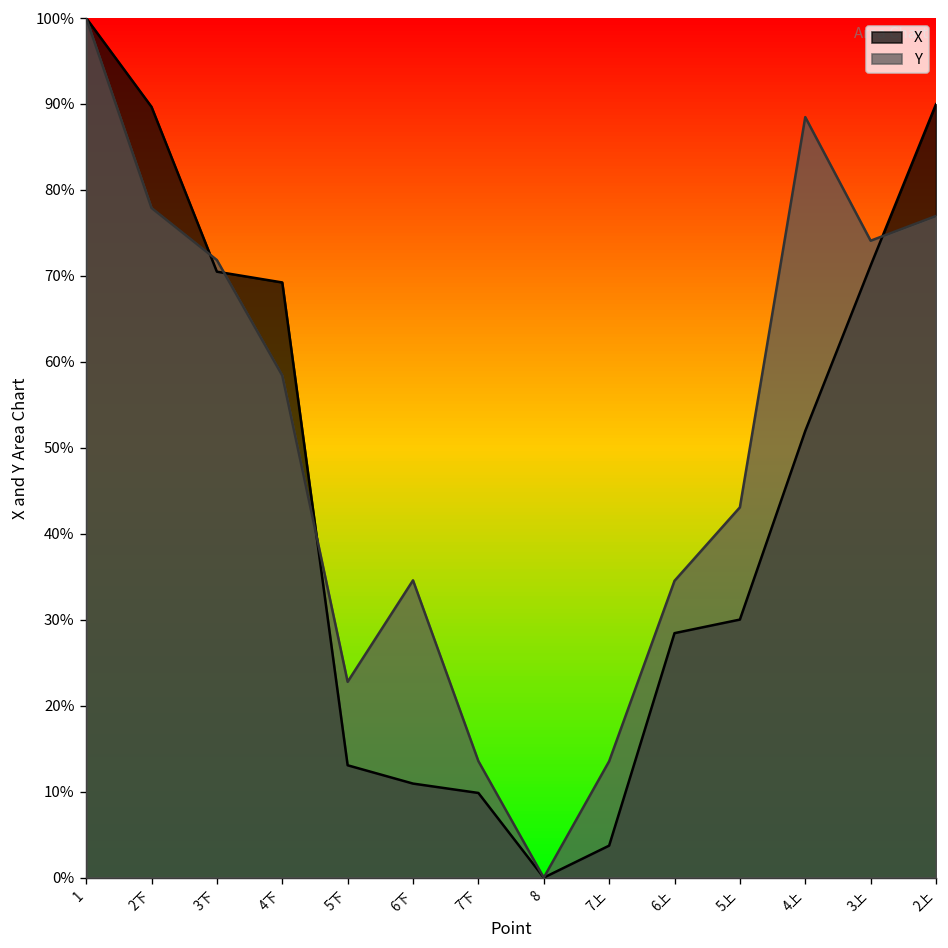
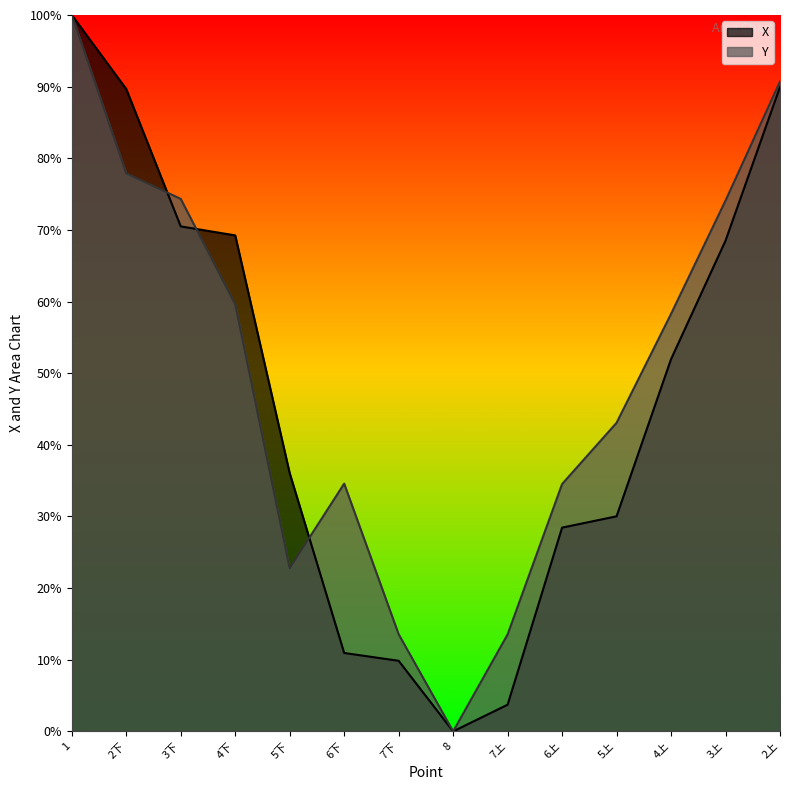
Y, 3下: 72% -> 74%
Y, 4下: 58% -> 60%
X, 5下: 13% -> 36%
Y, 4上: 88% -> 58%
X, 3上: 71% -> 68%
Y, 2上: 77% -> 91%
